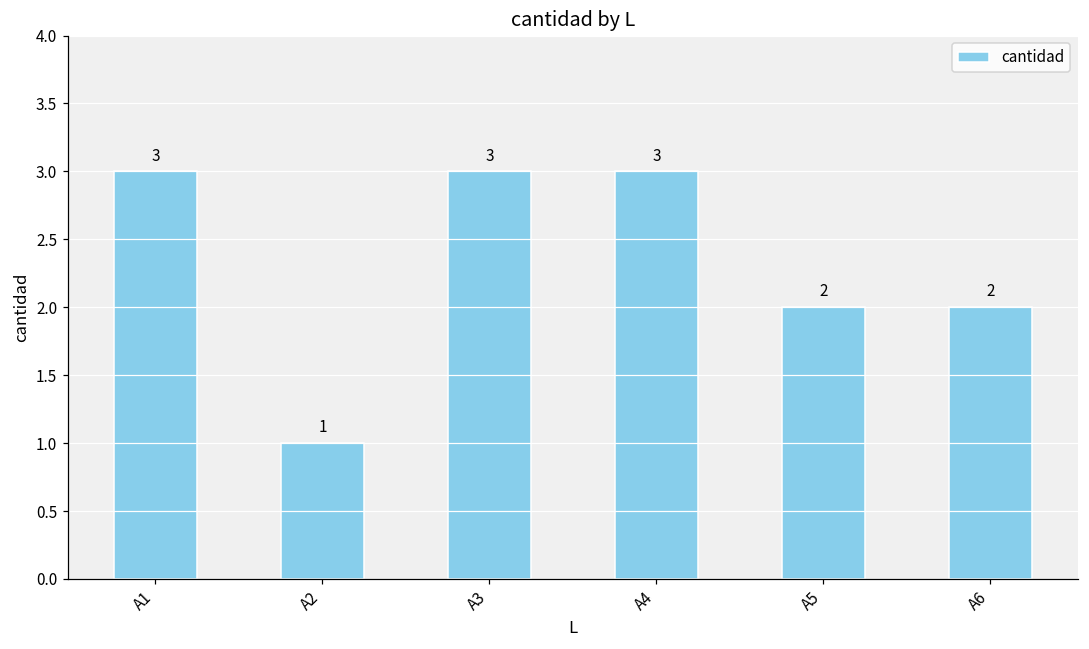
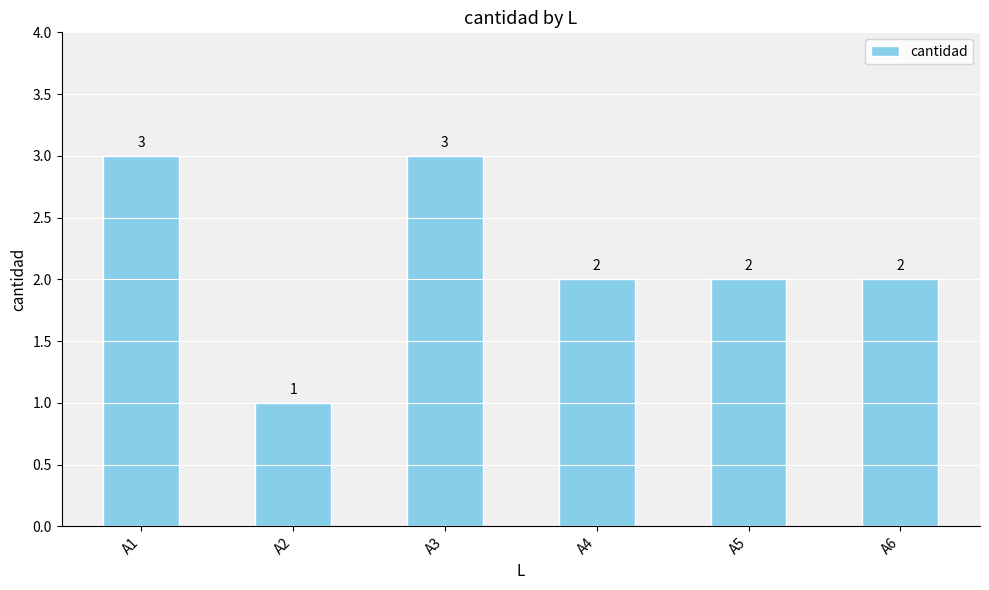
A4: 3 -> 2
